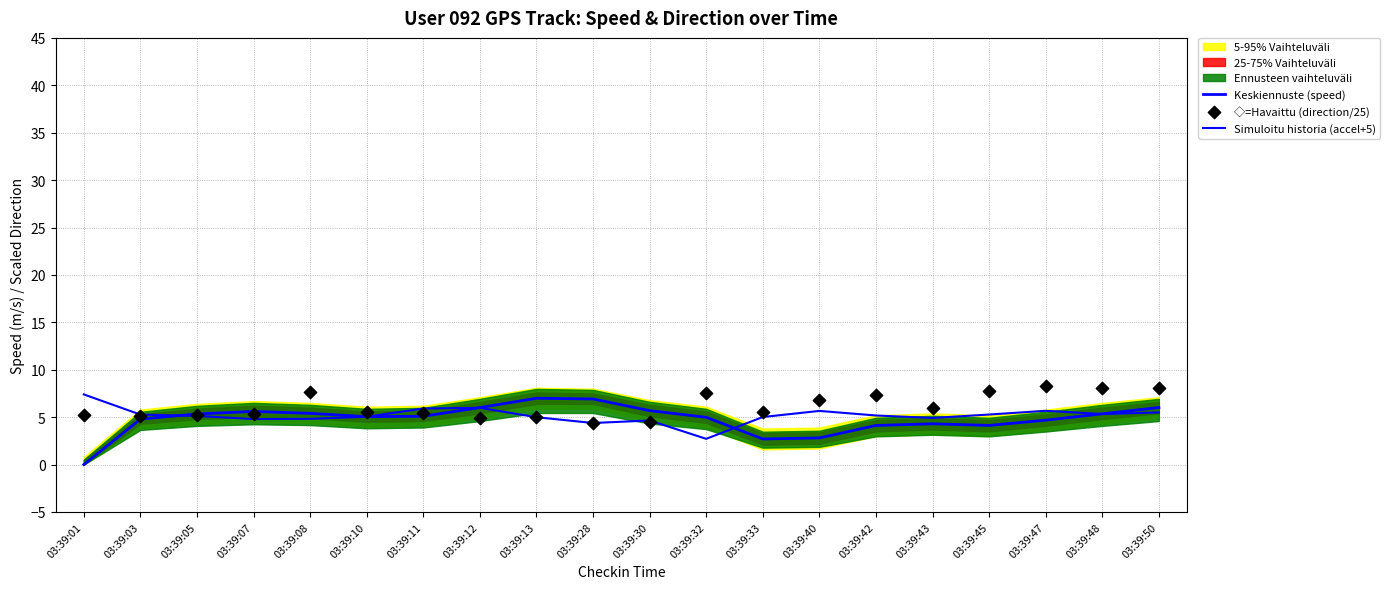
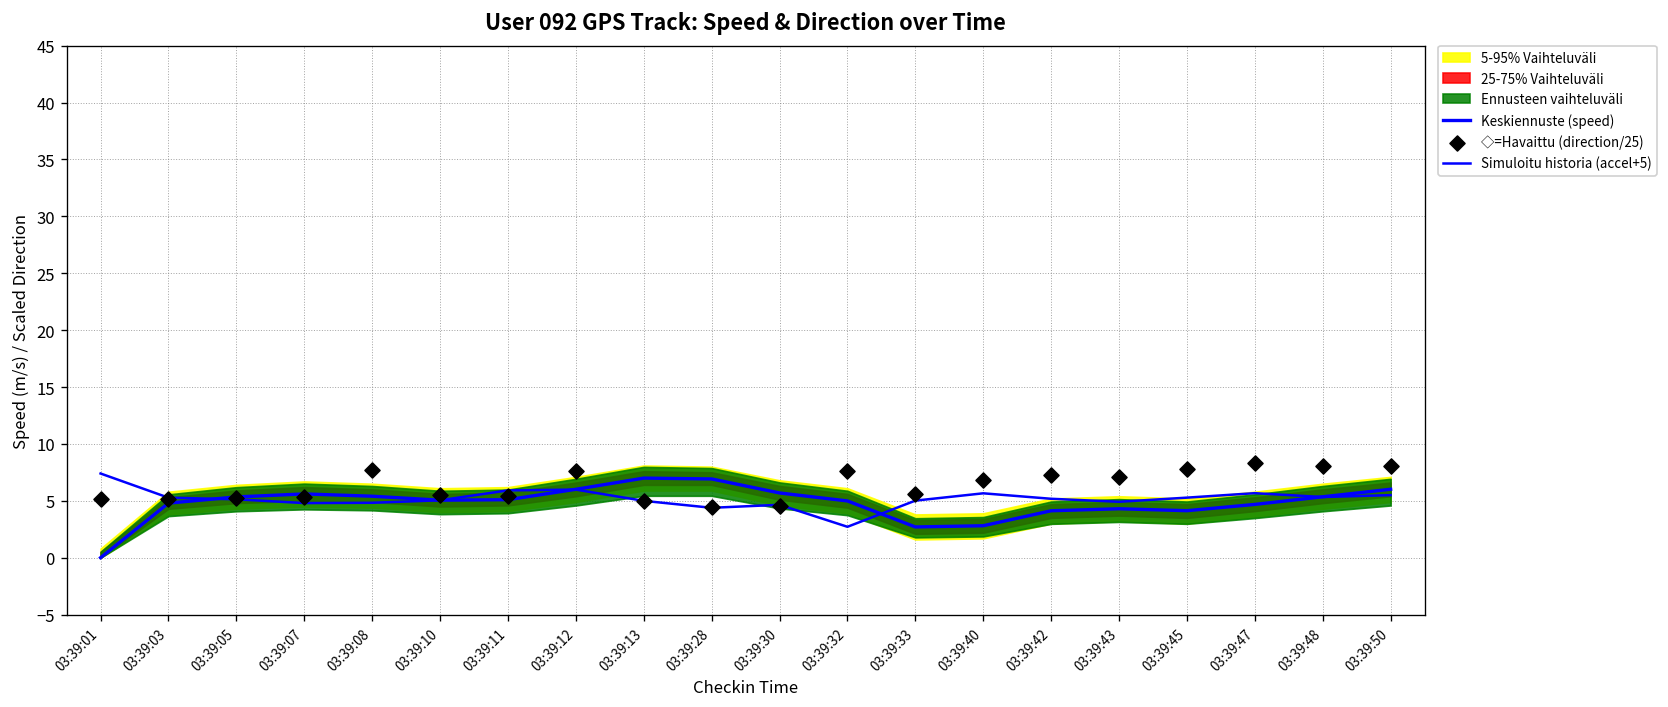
◇=Havaittu (direction/25), 03:39:12: 5 -> 8
◇=Havaittu (direction/25), 03:39:43: 6 -> 7
